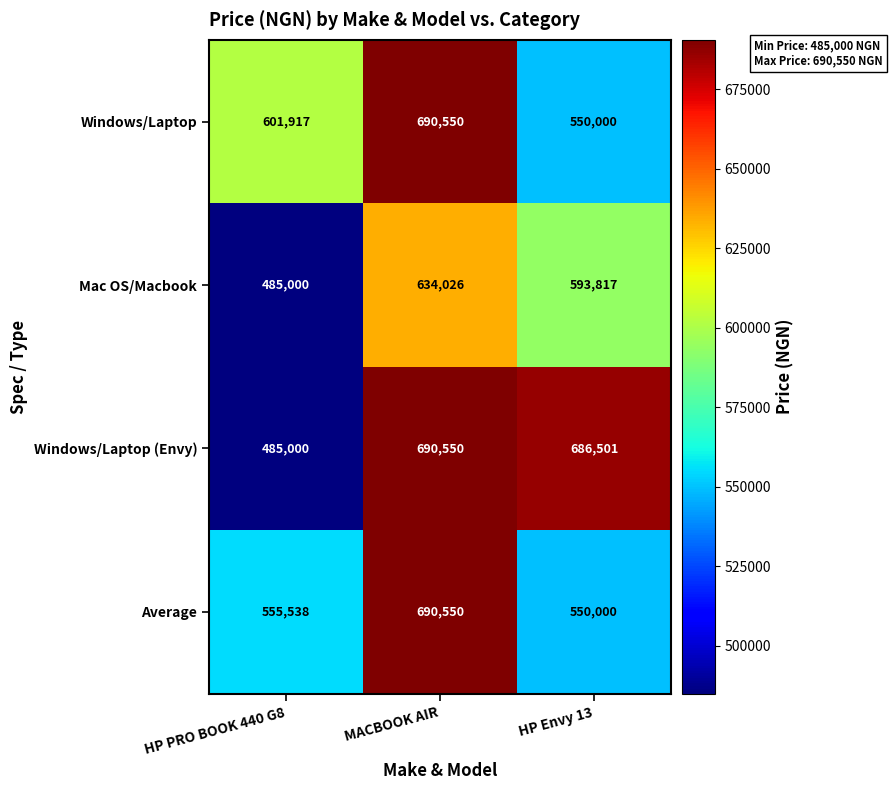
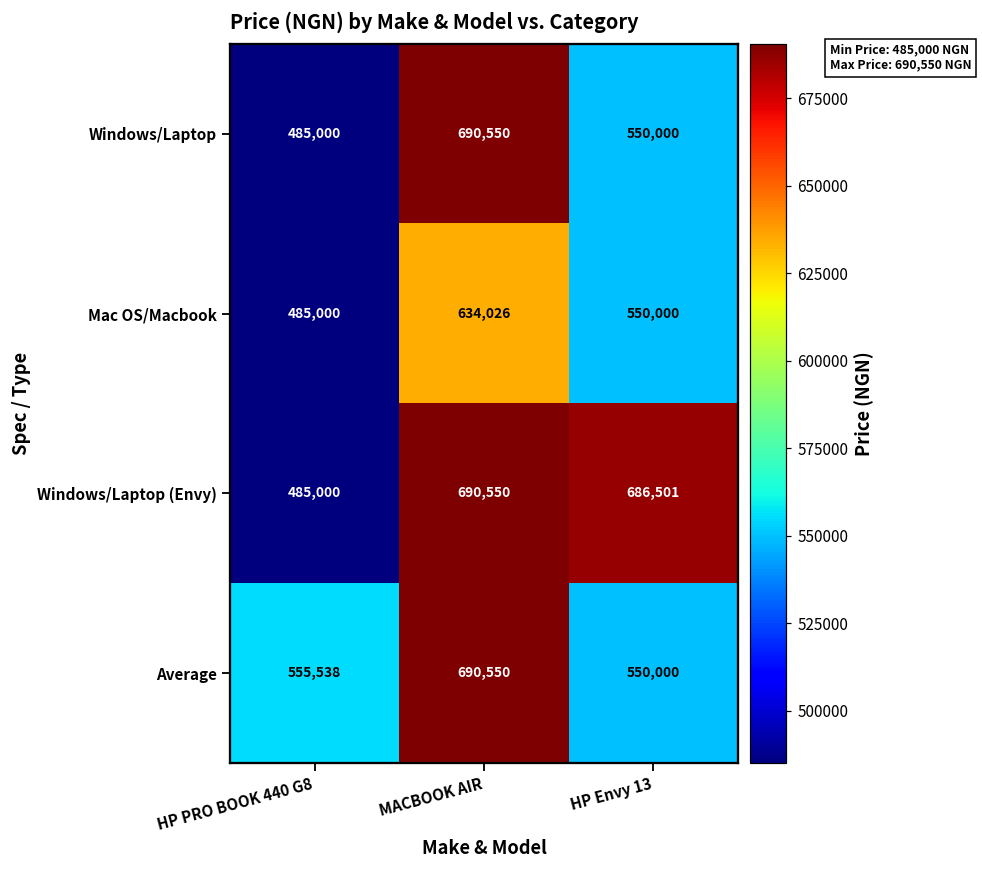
Windows/Laptop, HP PRO BOOK 440 G8: 601,917 -> 485,000
Mac OS/Macbook, HP Envy 13: 593,817 -> 550,000
